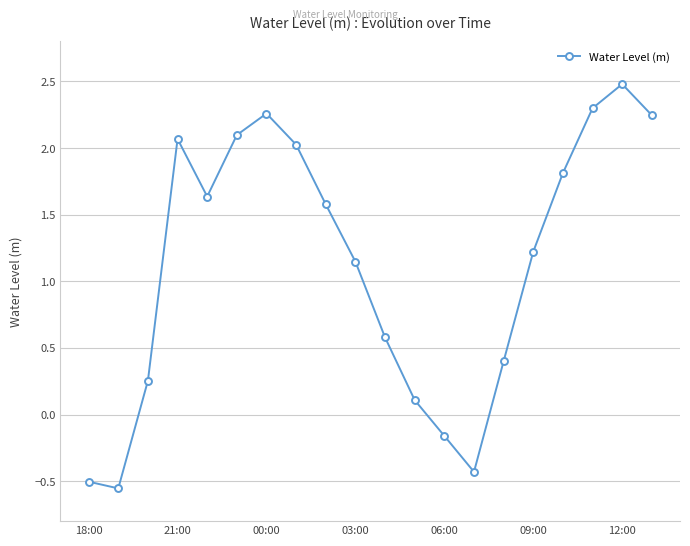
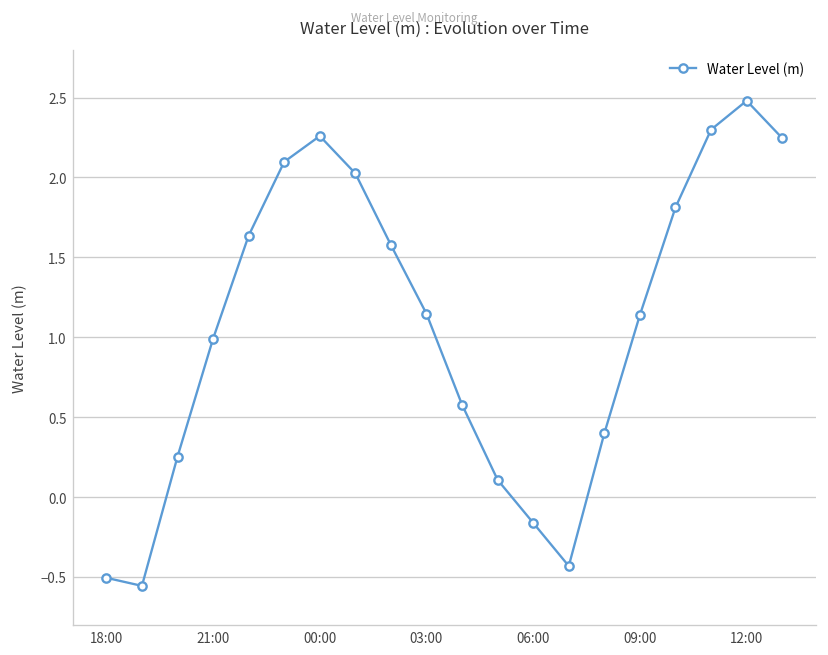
21:00: 2.07 -> 0.99
09:00: 1.22 -> 1.14
